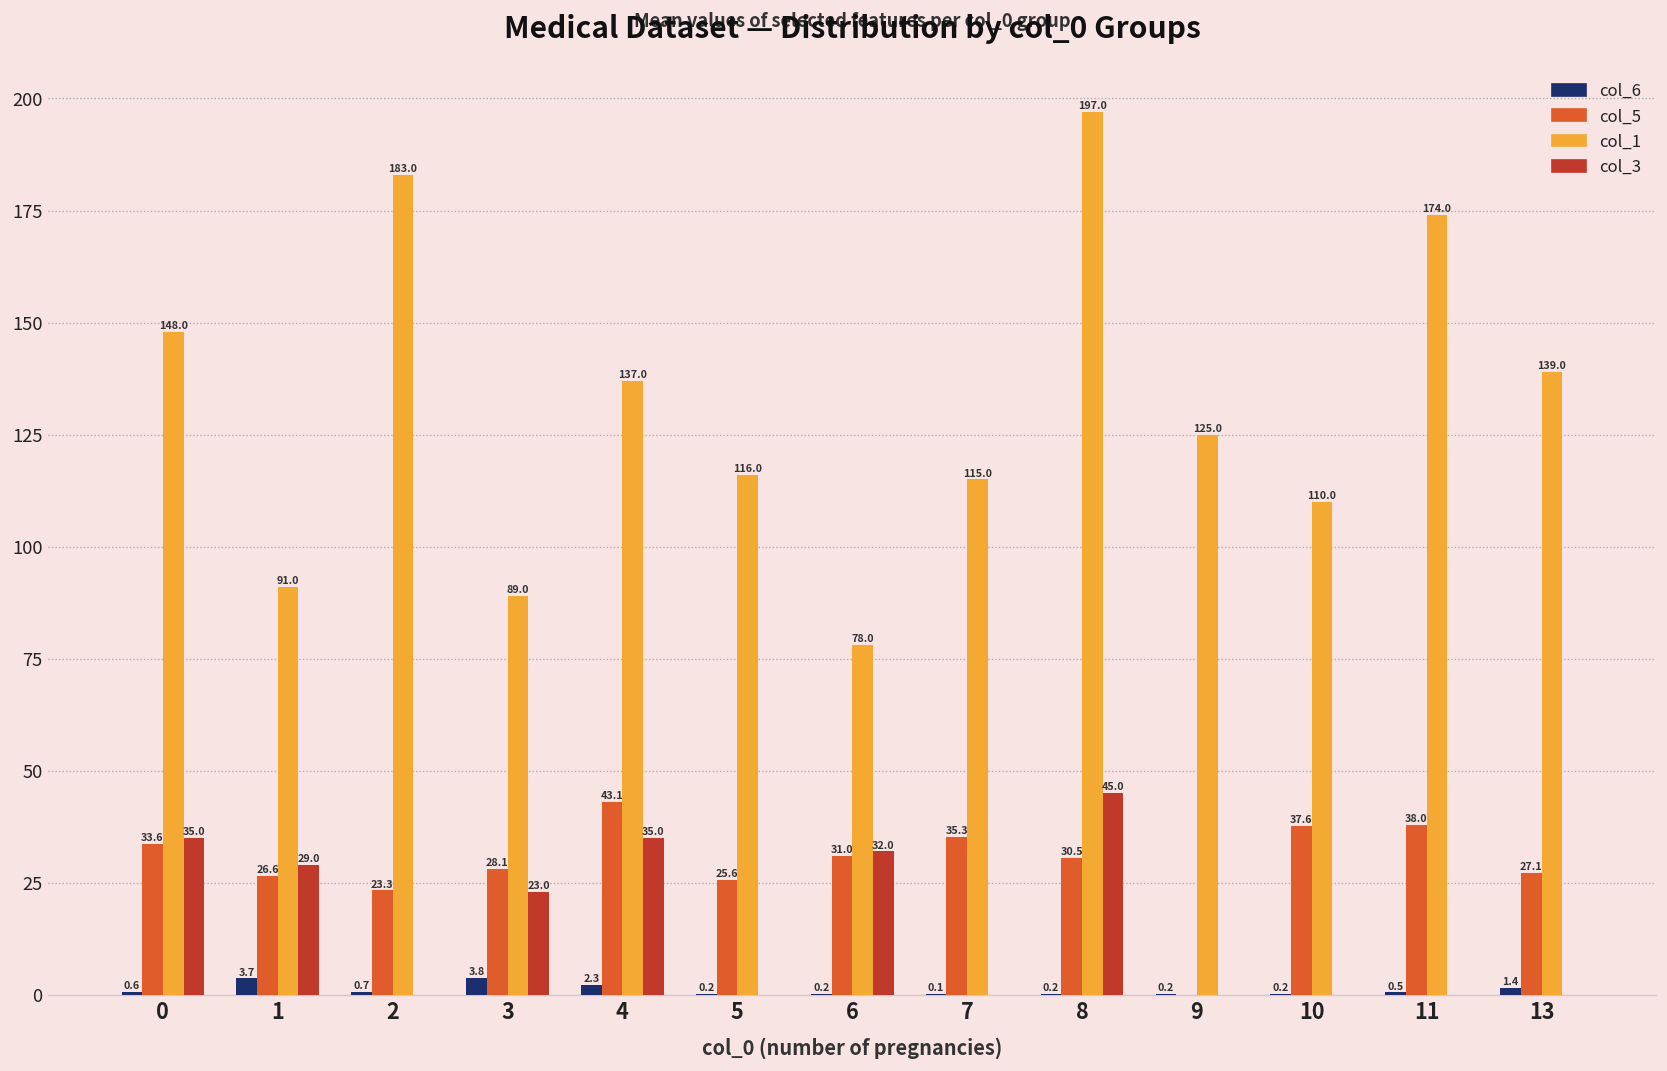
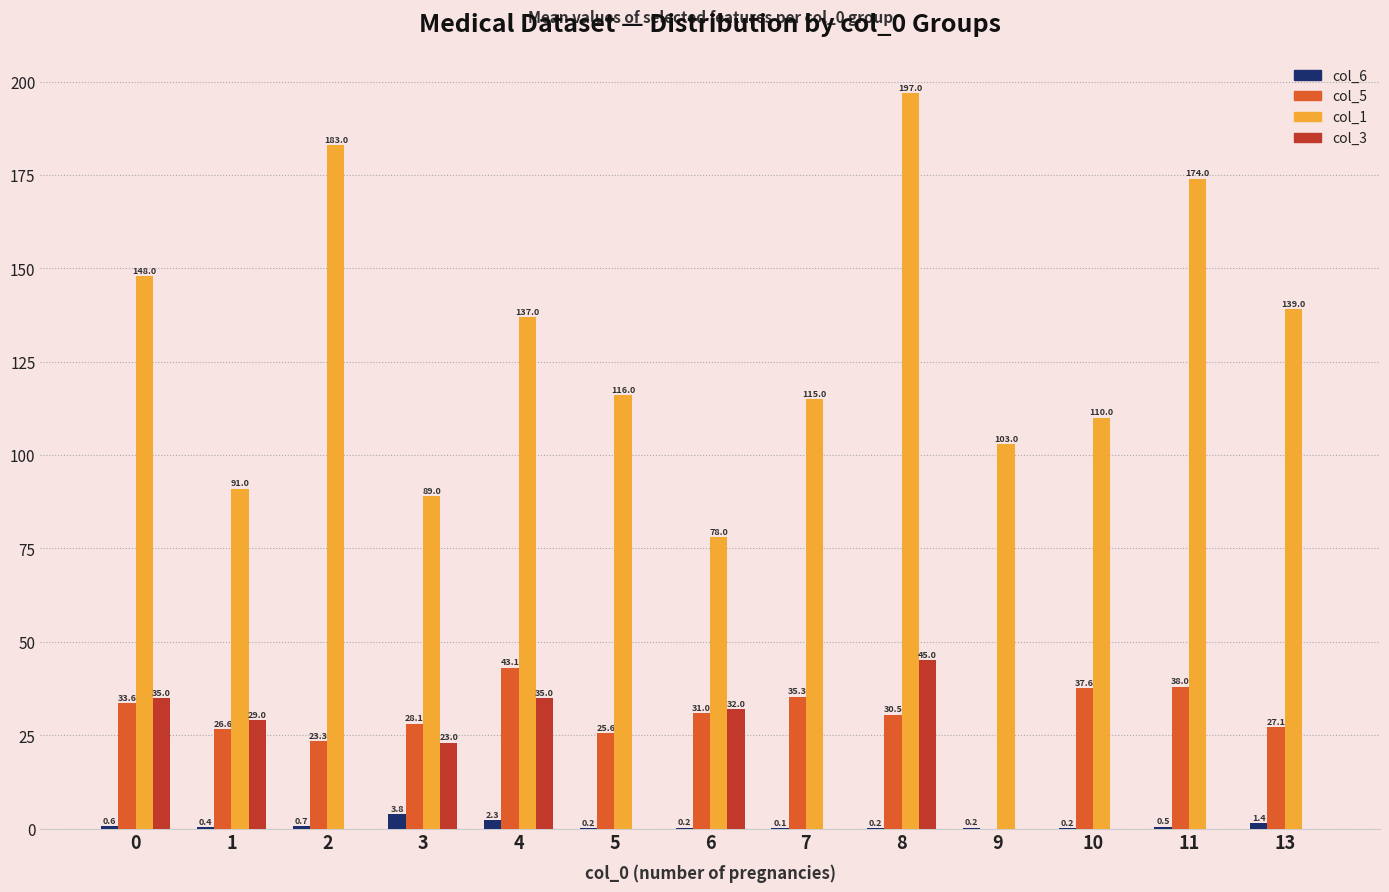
col_6, 1: 3.7 -> 0.4
col_1, 9: 125.0 -> 103.0
